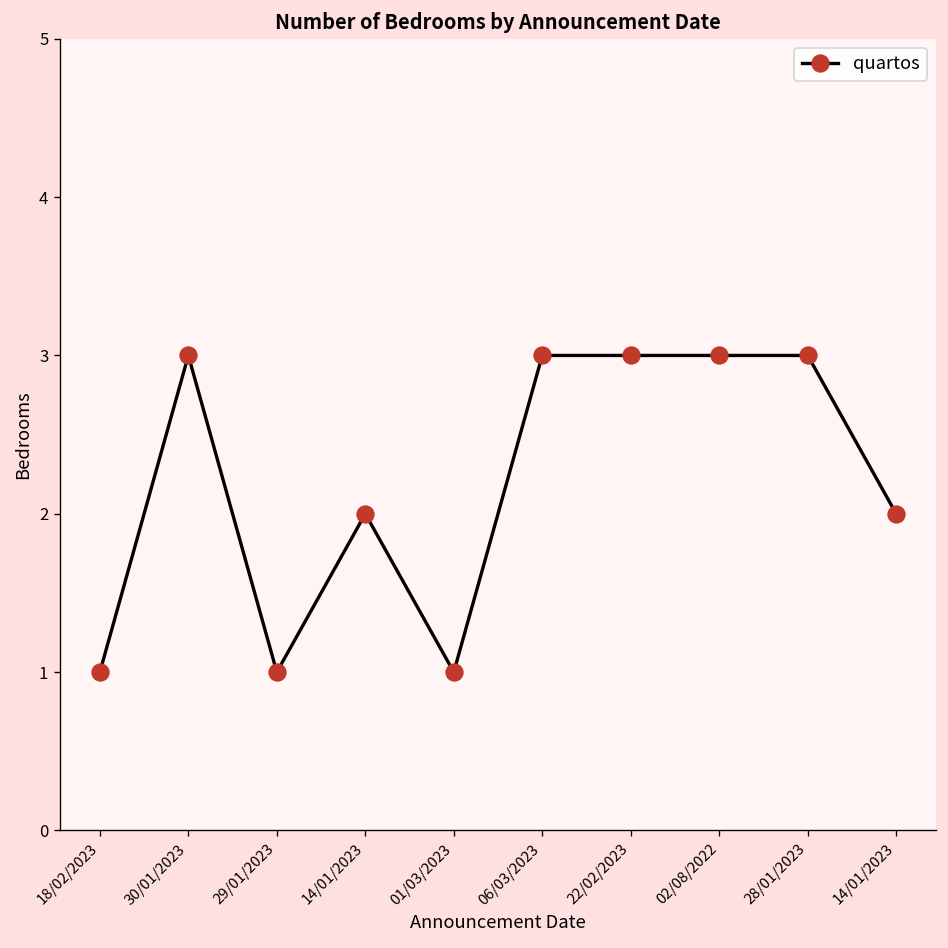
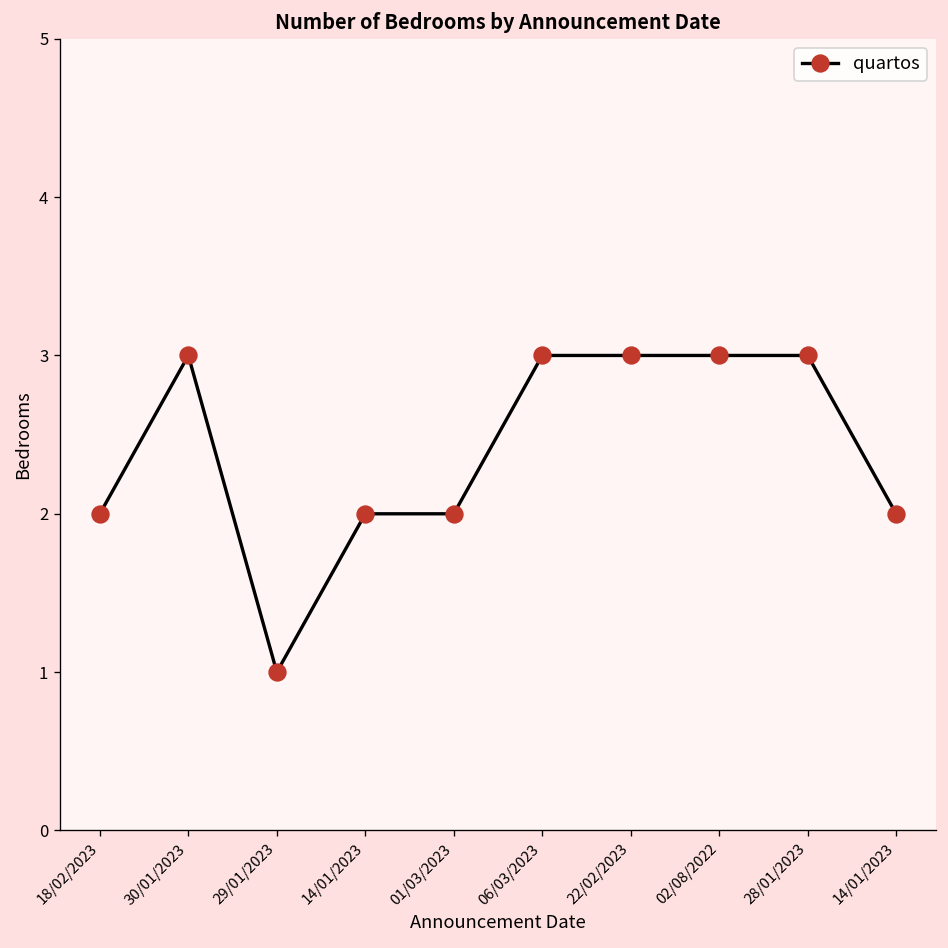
18/02/2023: 1 -> 2
01/03/2023: 1 -> 2
